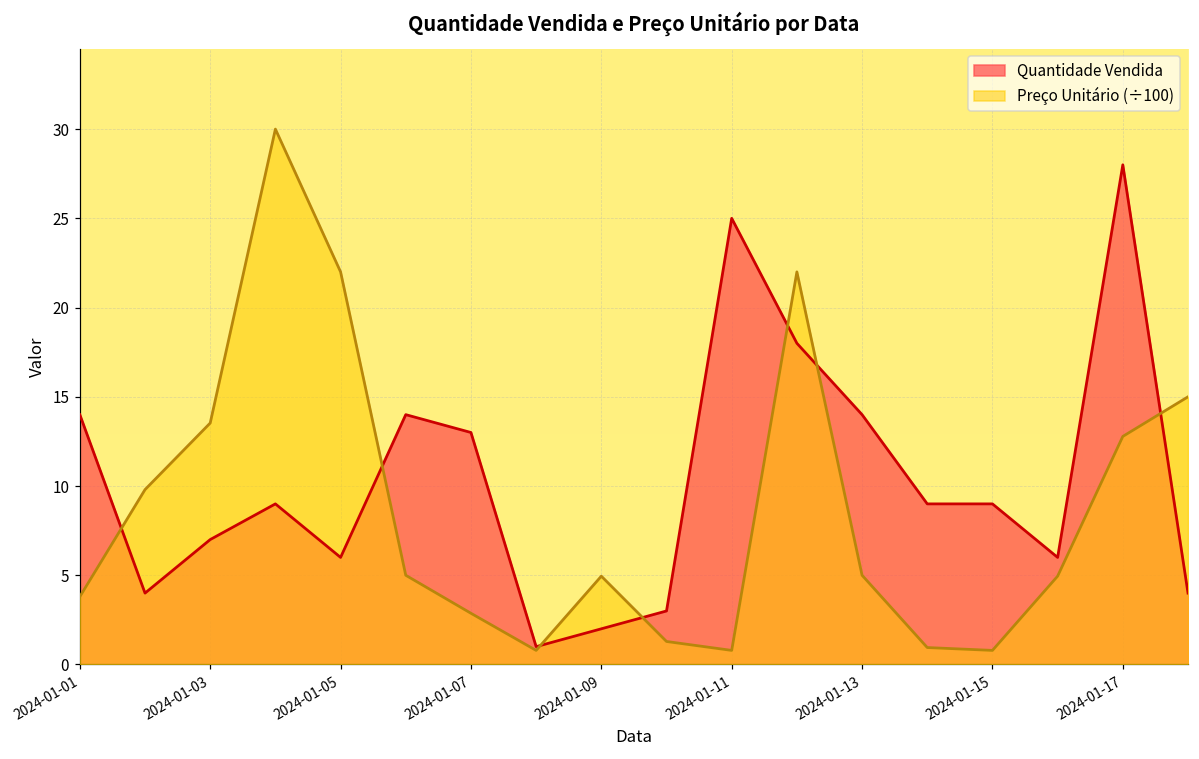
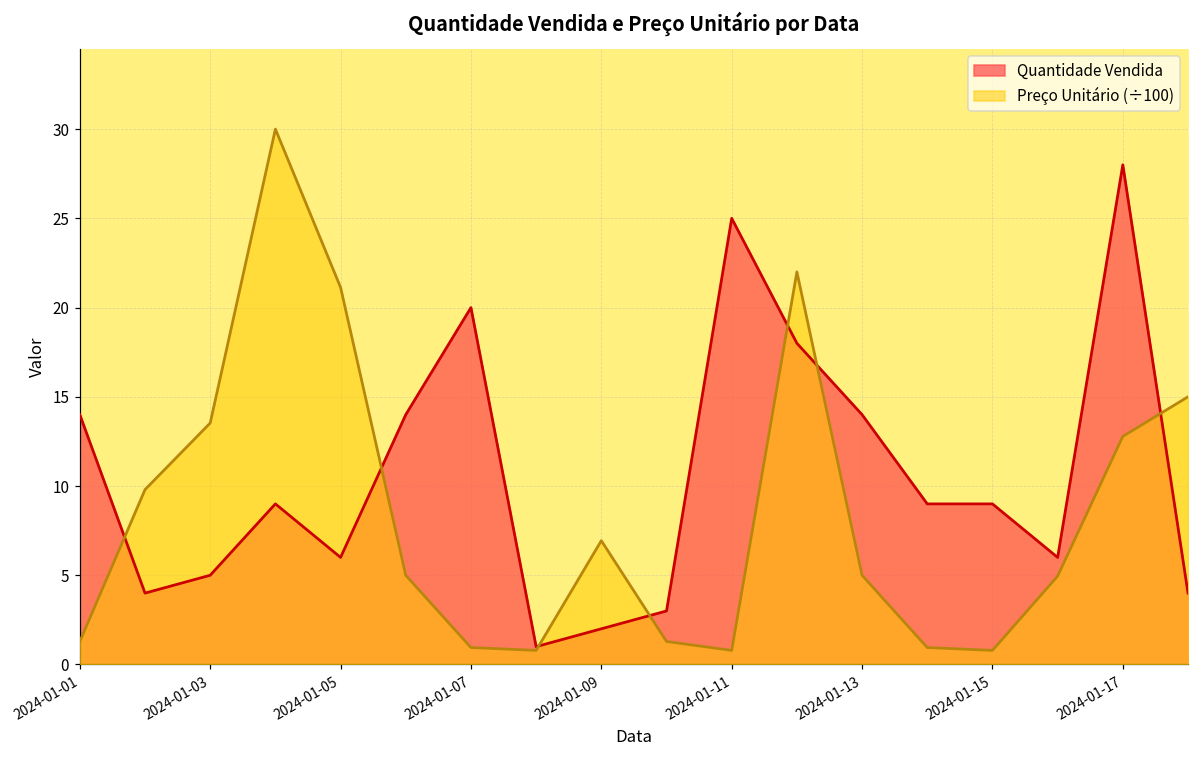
Preço Unitário (÷100), 2024-01-01: 3.8 -> 1.3
Quantidade Vendida, 2024-01-03: 7 -> 5
Preço Unitário (÷100), 2024-01-05: 22.0 -> 21.1
Quantidade Vendida, 2024-01-07: 13 -> 20
Preço Unitário (÷100), 2024-01-07: 2.9 -> 1.0
Preço Unitário (÷100), 2024-01-09: 5.0 -> 6.9
